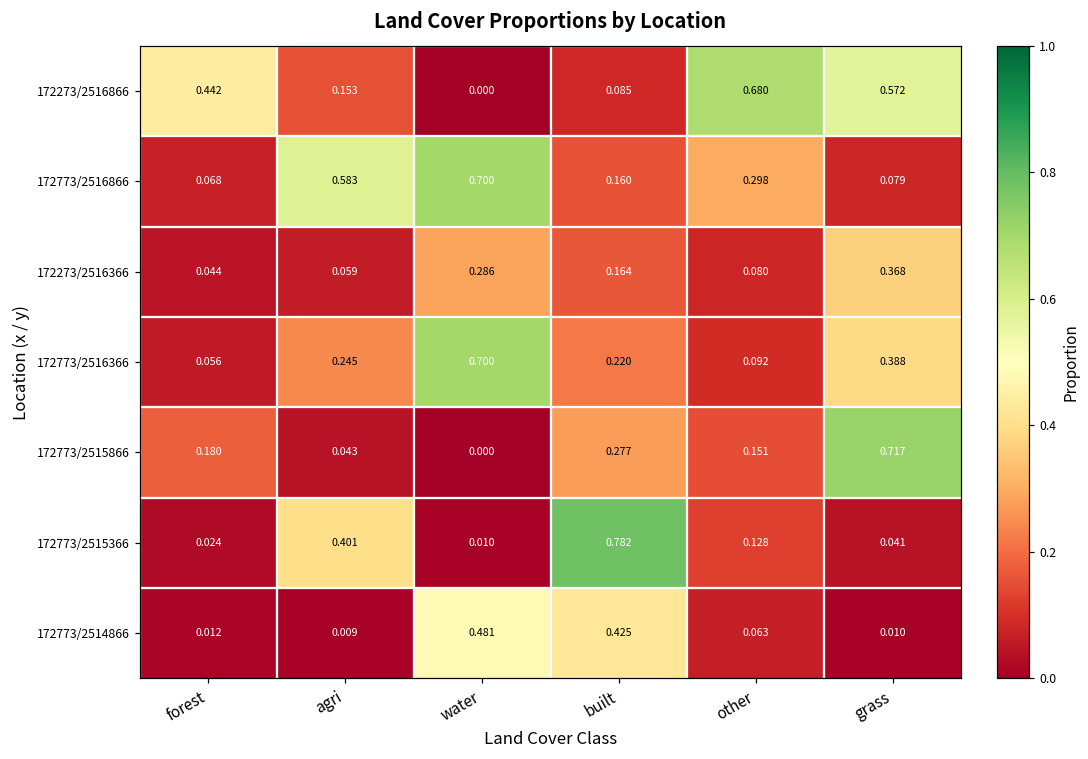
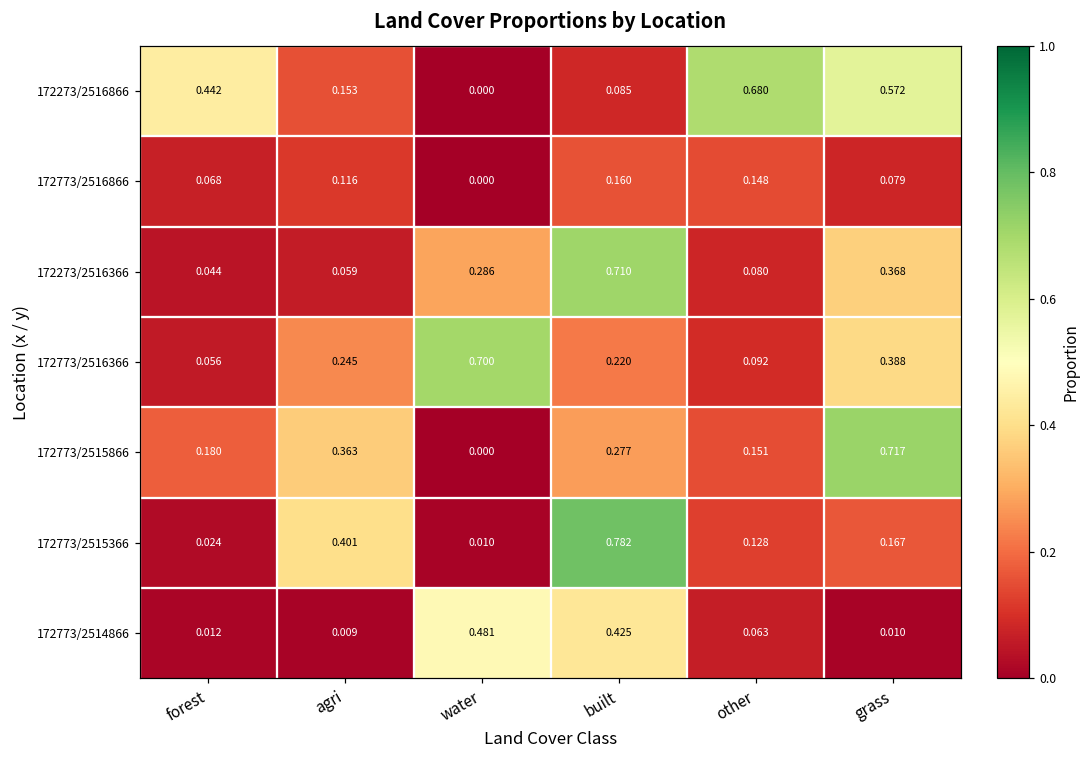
172773/2516866, agri: 0.583 -> 0.116
172773/2516866, water: 0.700 -> 0.000
172773/2516866, other: 0.298 -> 0.148
172273/2516366, built: 0.164 -> 0.710
172773/2515866, agri: 0.043 -> 0.363
172773/2515366, grass: 0.041 -> 0.167
